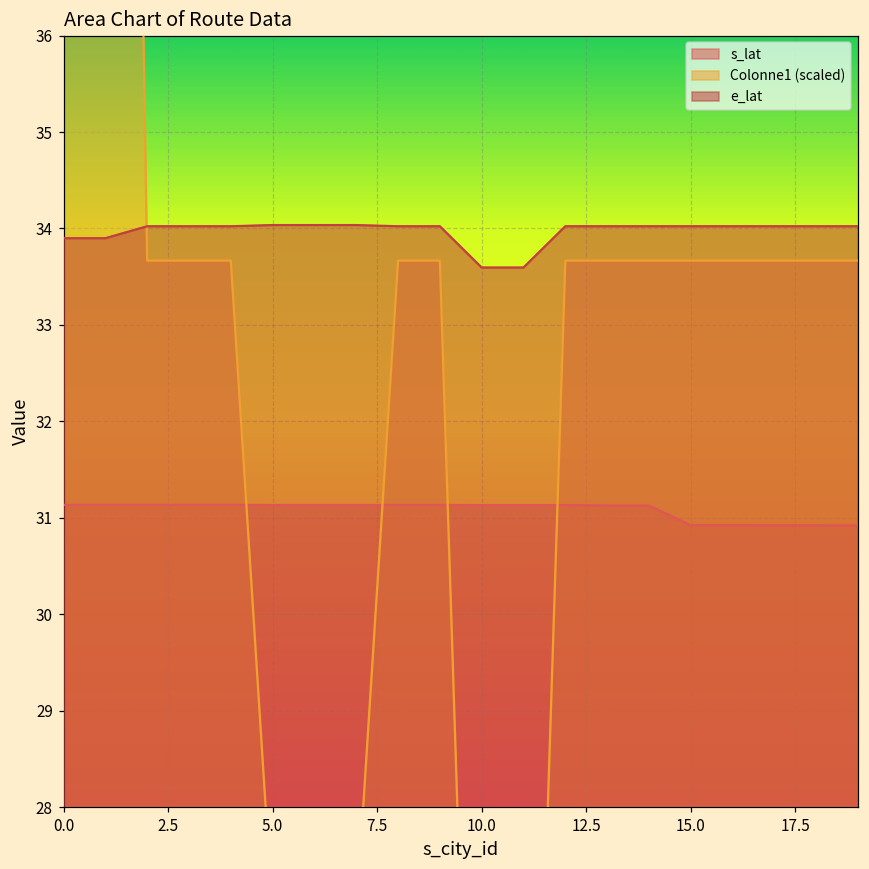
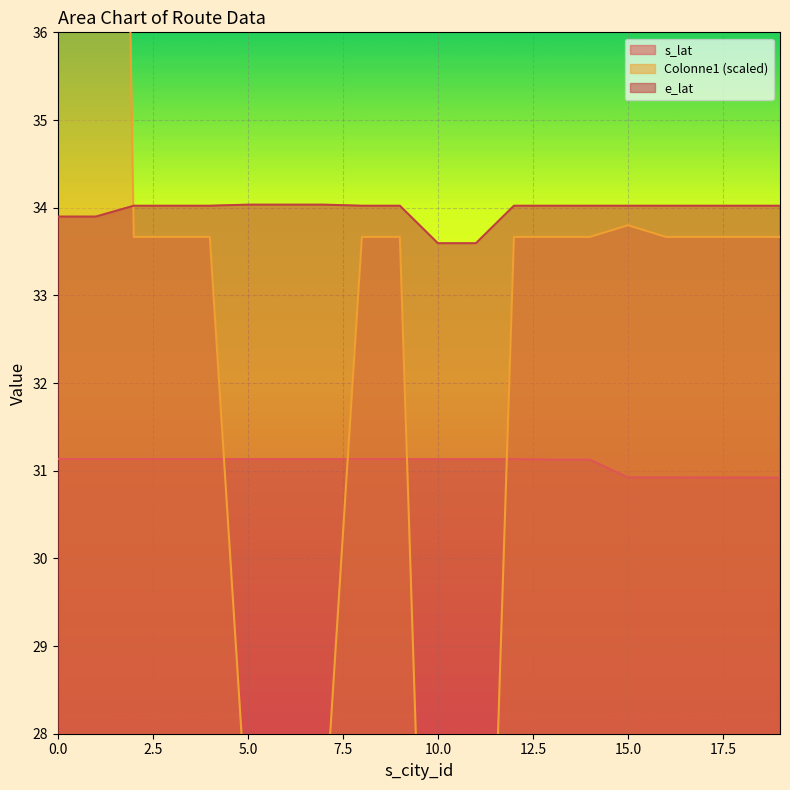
Colonne1 (scaled), 15.0: 33.7 -> 33.8
